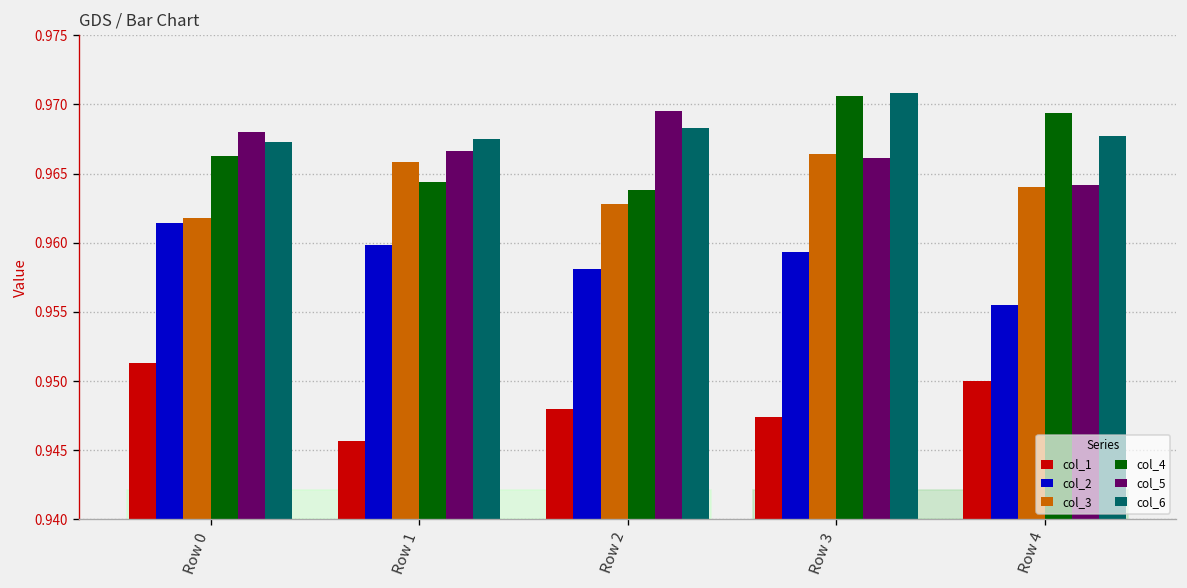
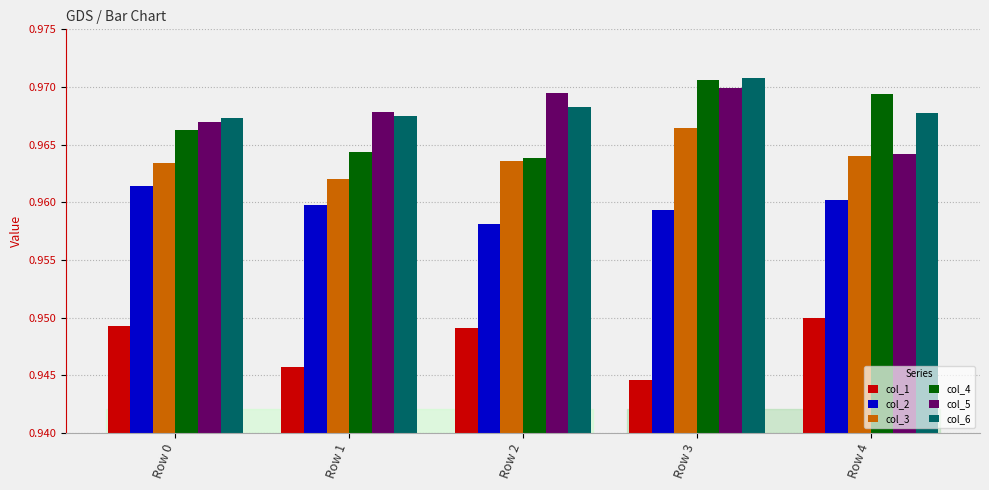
col_1, Row 0: 0.9513 -> 0.9493
col_3, Row 0: 0.9618 -> 0.9634
col_5, Row 0: 0.968 -> 0.967
col_3, Row 1: 0.9658 -> 0.9620
col_5, Row 1: 0.9666 -> 0.9678
col_1, Row 2: 0.9480 -> 0.9491
col_3, Row 2: 0.9628 -> 0.9636
col_1, Row 3: 0.9474 -> 0.9446
col_5, Row 3: 0.9661 -> 0.9699
col_2, Row 4: 0.9555 -> 0.9602
